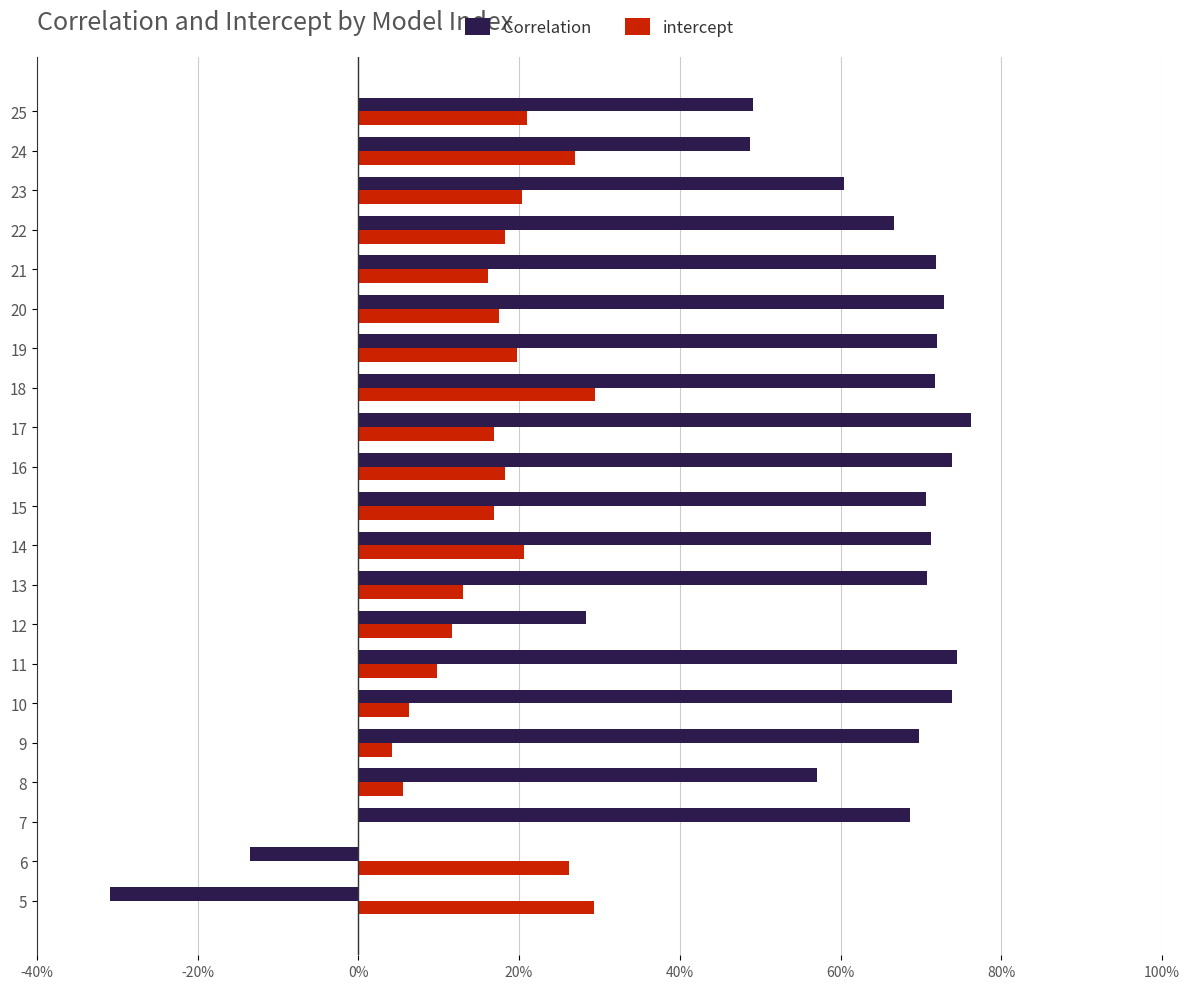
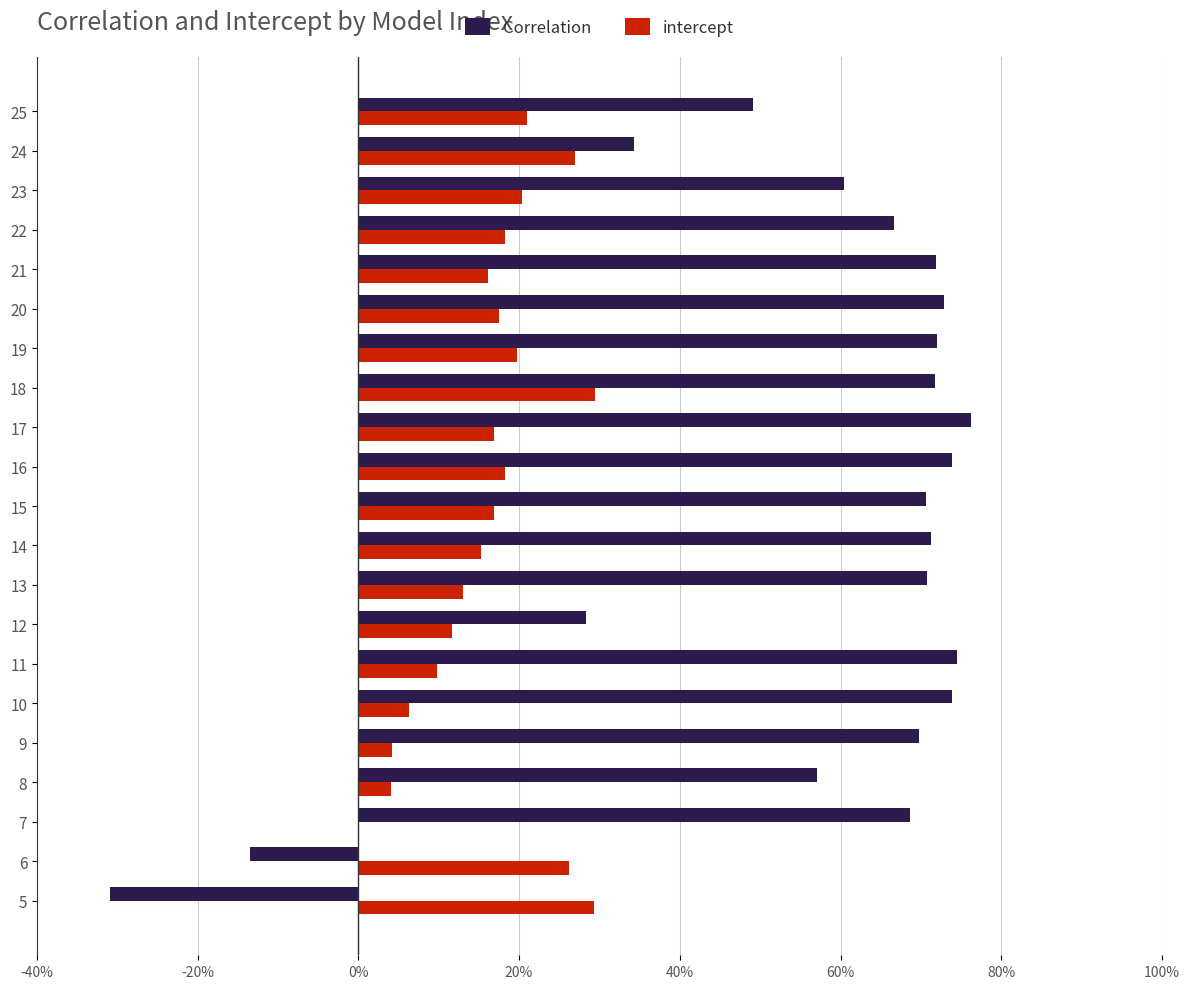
Correlation, 24: 49% -> 34%
intercept, 14: 21% -> 15%
intercept, 8: 6% -> 4%
